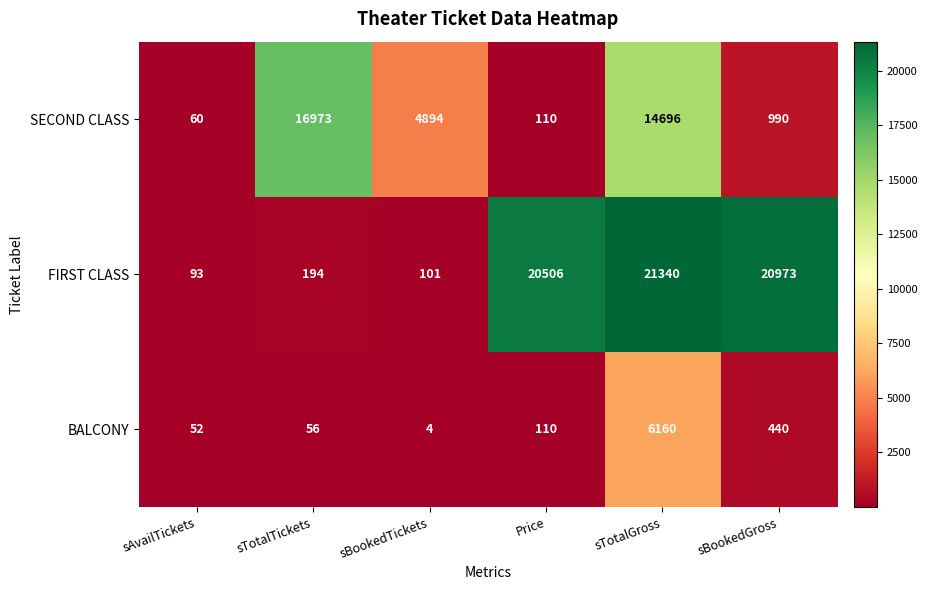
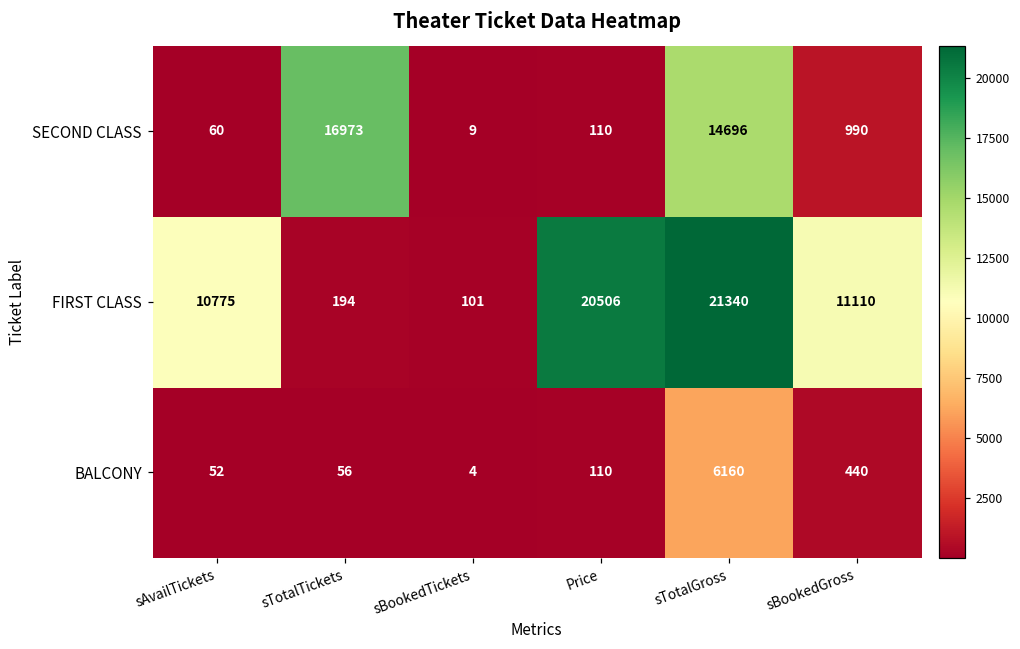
SECOND CLASS, sBookedTickets: 4894 -> 9
FIRST CLASS, sAvailTickets: 93 -> 10775
FIRST CLASS, sBookedGross: 20973 -> 11110
